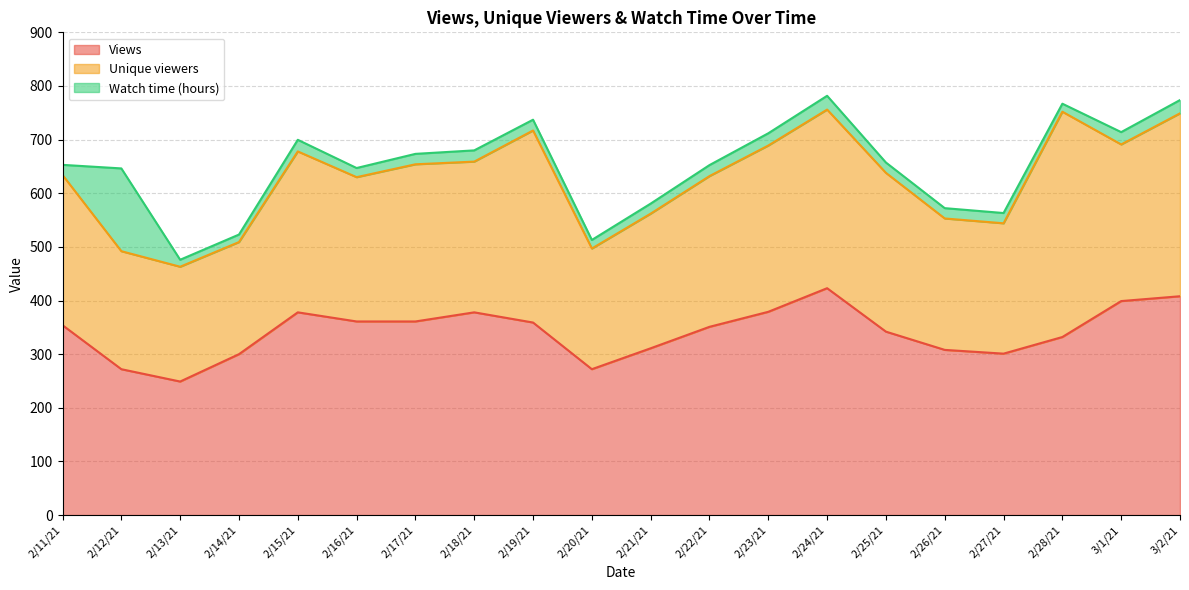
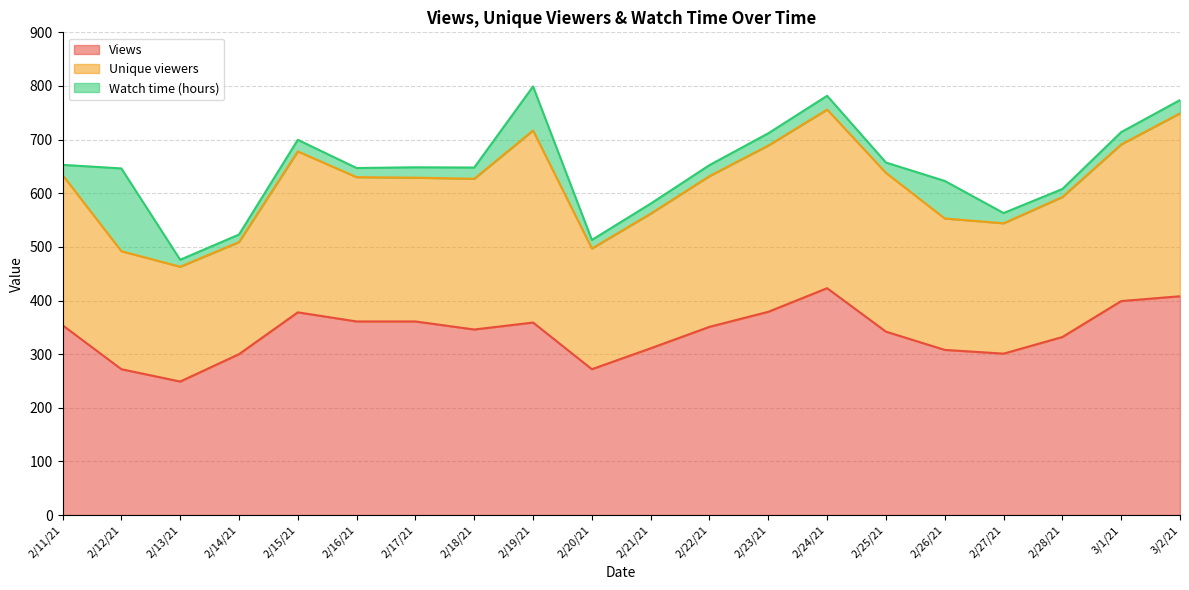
Unique viewers, 2/17/21: 290 -> 270
Views, 2/18/21: 380 -> 350
Watch time (hours), 2/19/21: 20 -> 80
Watch time (hours), 2/26/21: 20 -> 70
Unique viewers, 2/28/21: 420 -> 260
